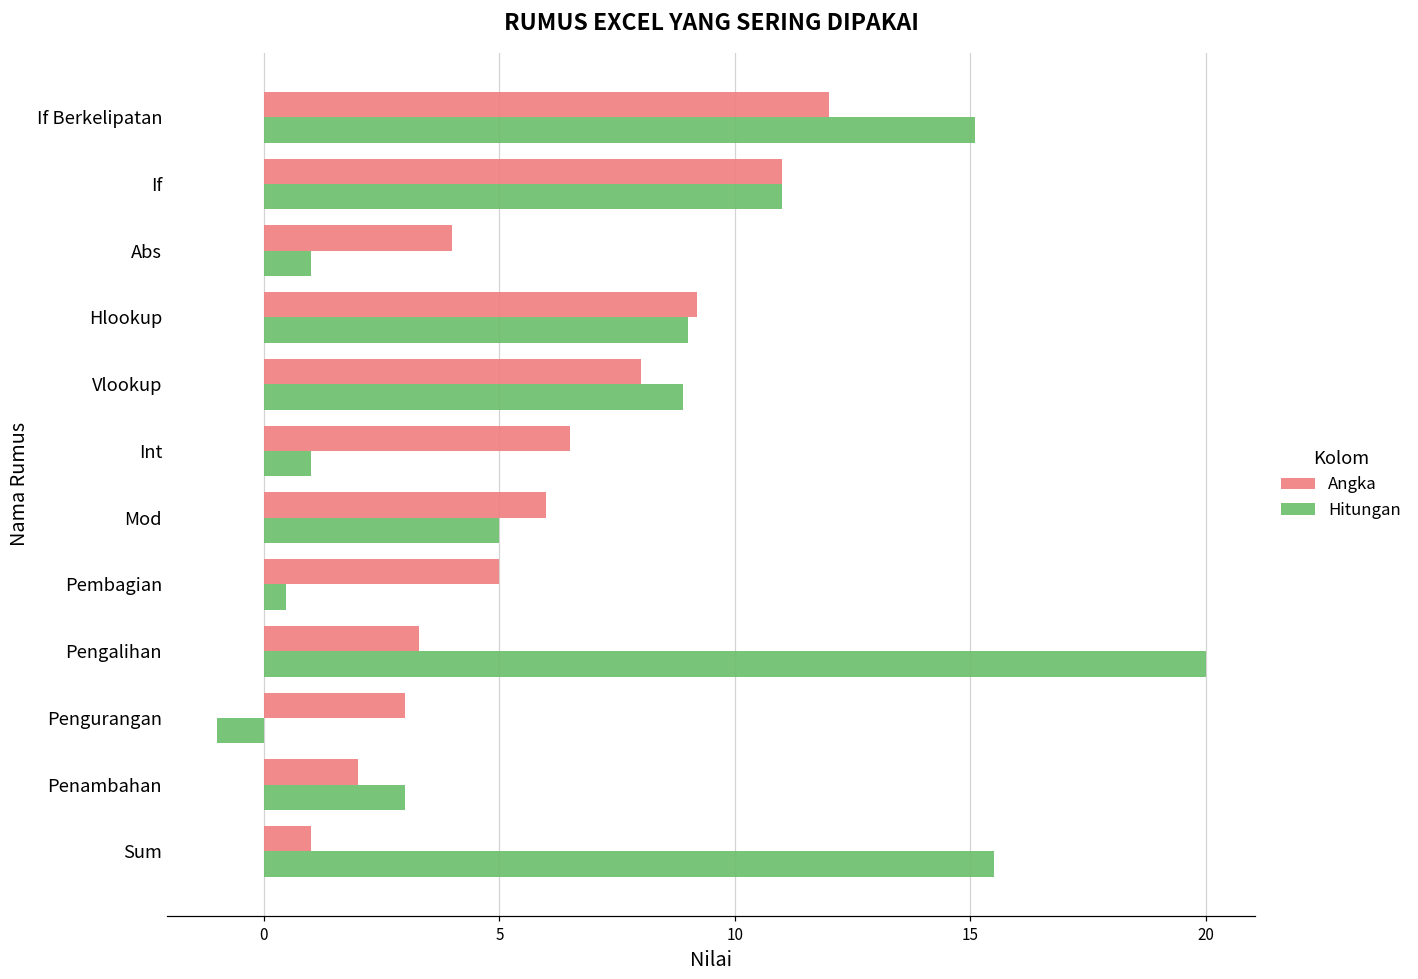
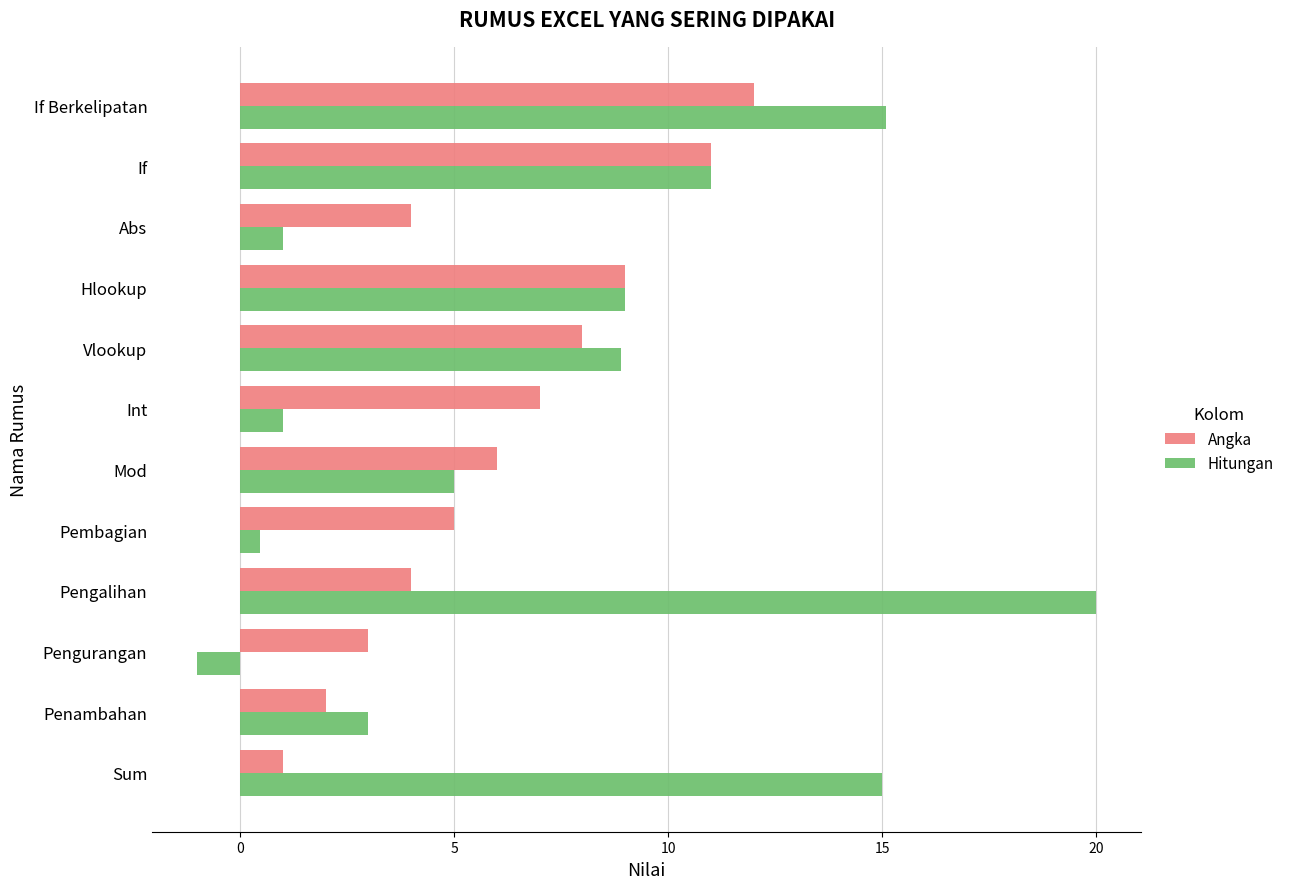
Angka, Hlookup: 9.2 -> 9.0
Angka, Int: 6.5 -> 7.0
Angka, Pengalihan: 3.3 -> 4.0
Hitungan, Sum: 15.5 -> 15.0
